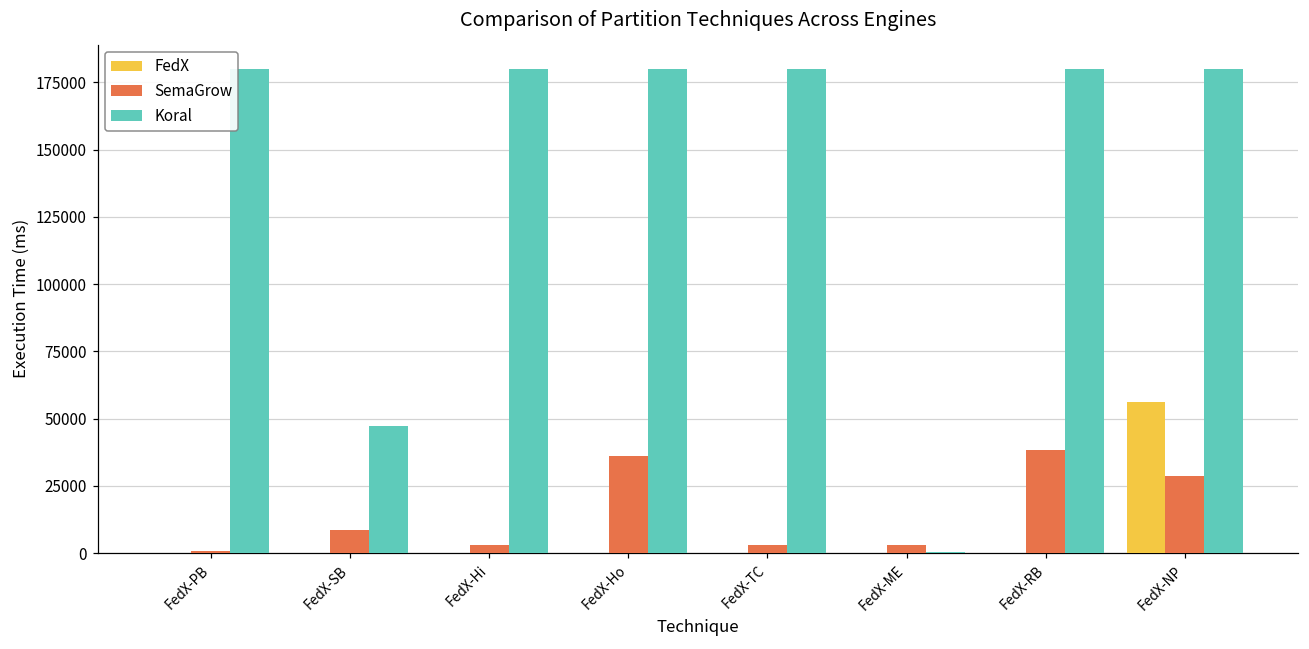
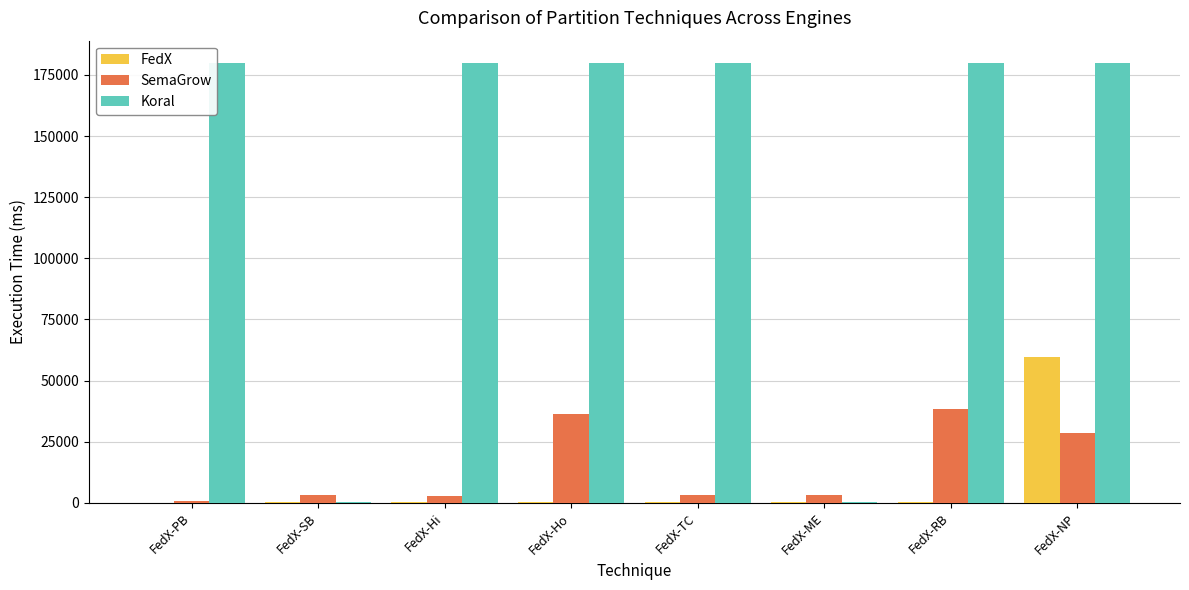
SemaGrow, FedX-SB: 9000 -> 3000
Koral, FedX-SB: 47000 -> 0
FedX, FedX-NP: 56000 -> 60000
